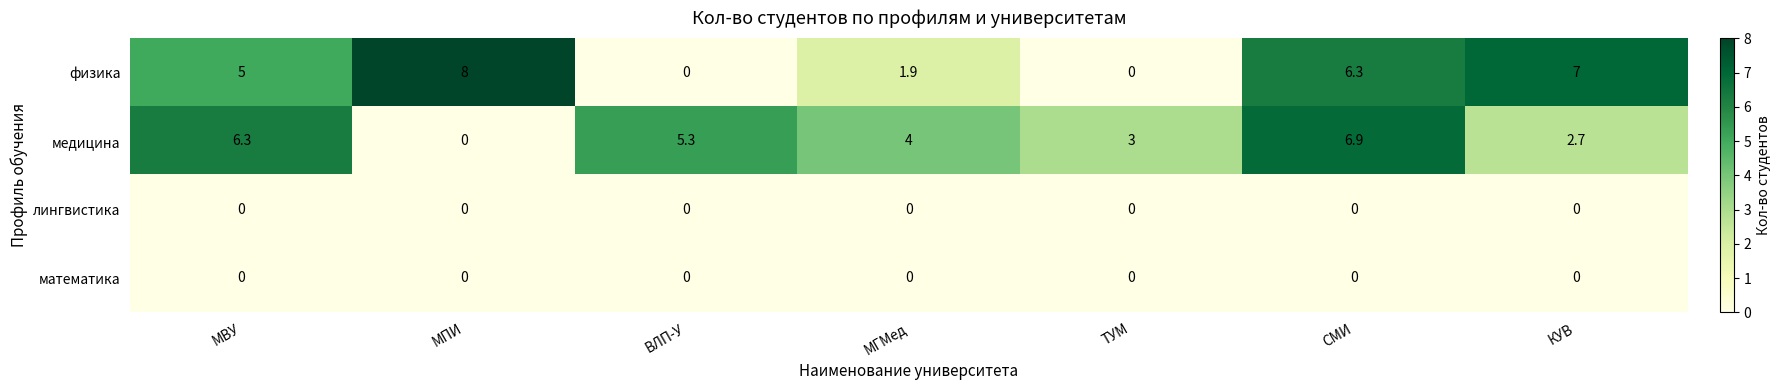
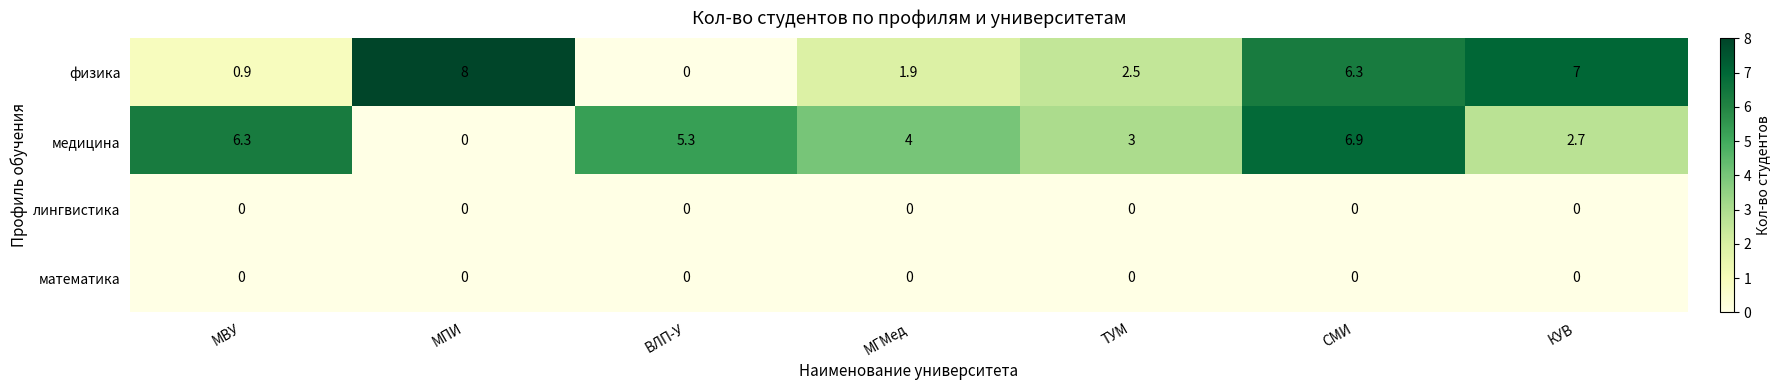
физика, МВУ: 5 -> 0.9
физика, ТУМ: 0 -> 2.5
